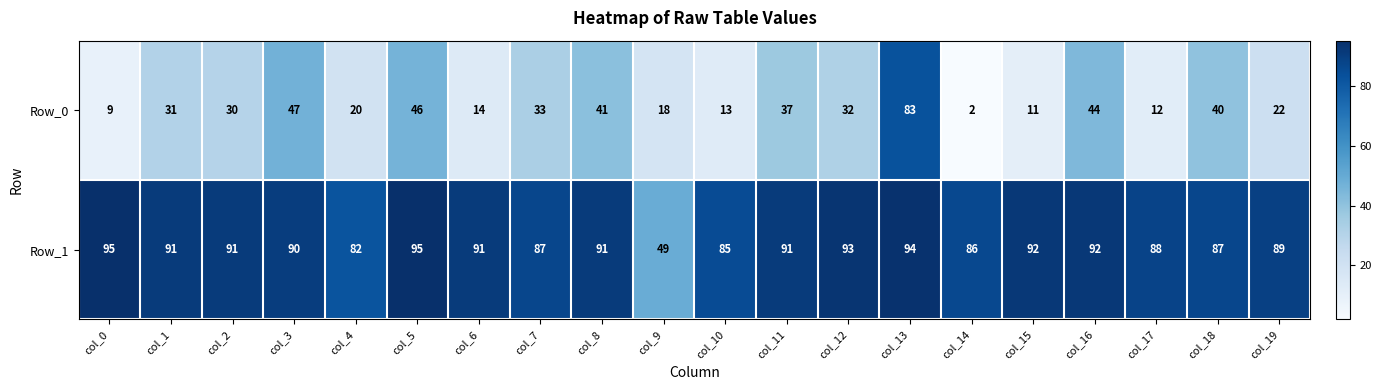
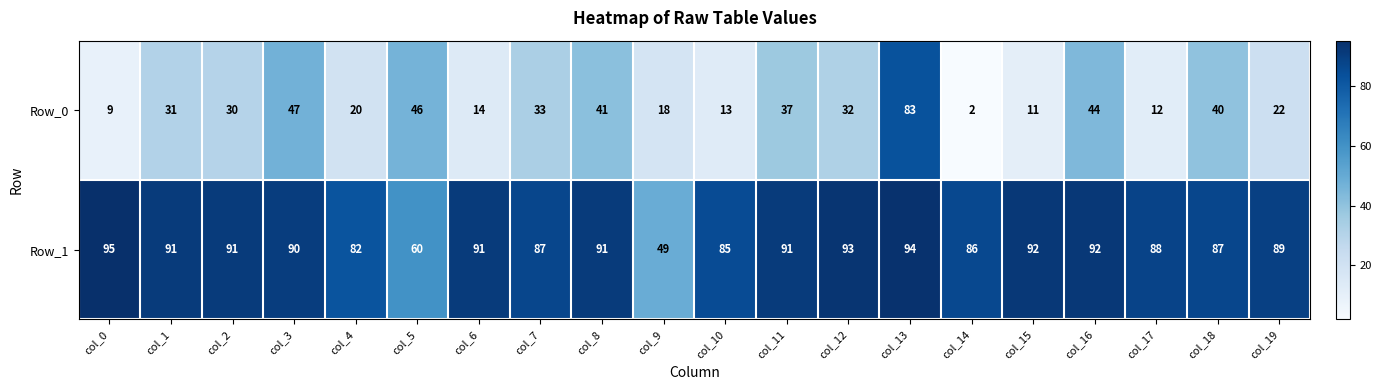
Row_1, col_5: 95 -> 60
